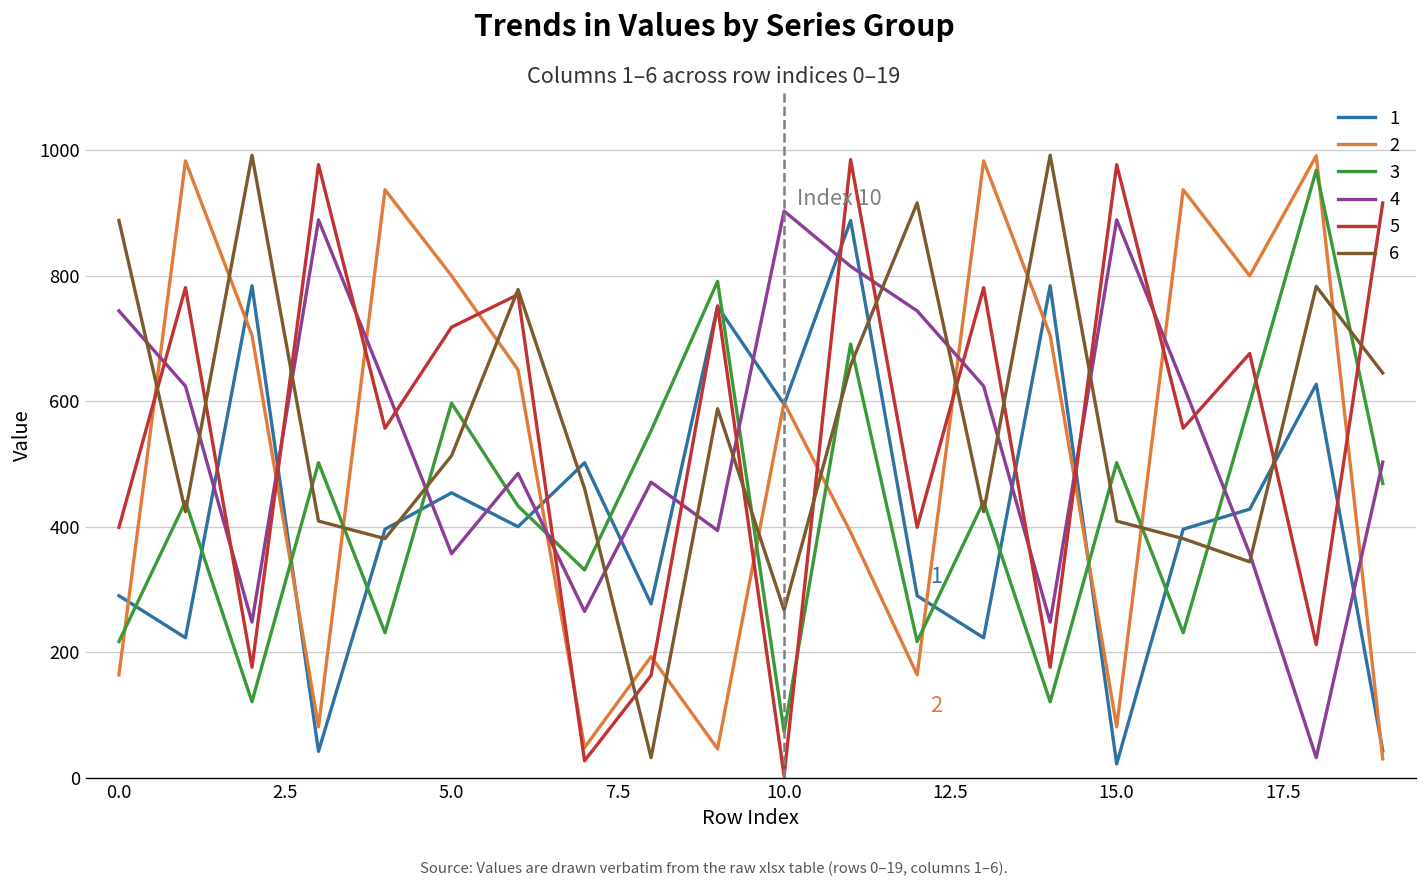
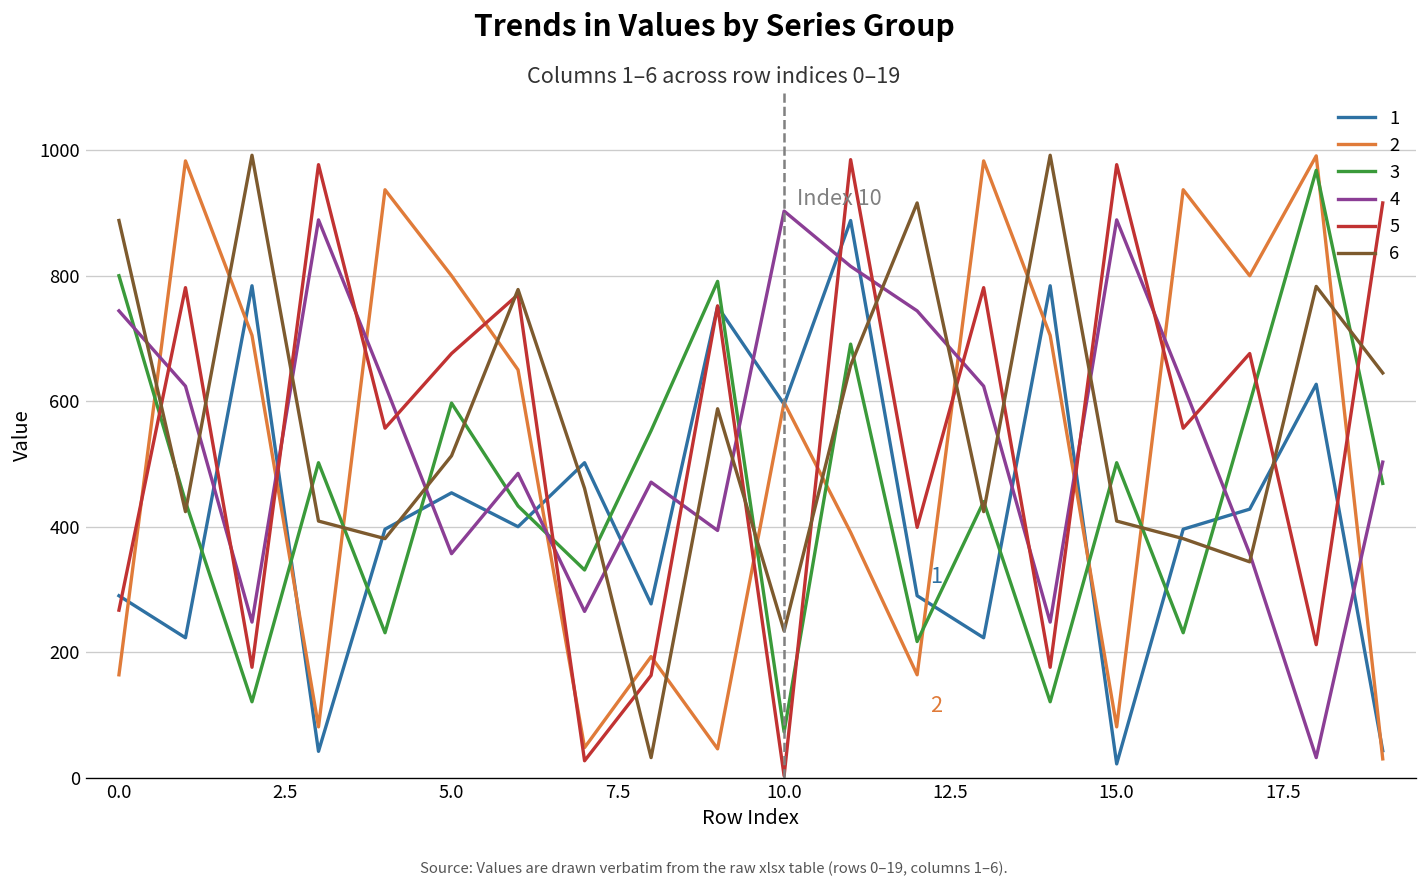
3, 0.0: 220 -> 800
5, 0.0: 400 -> 270
5, 5.0: 720 -> 680
6, 10.0: 270 -> 230
